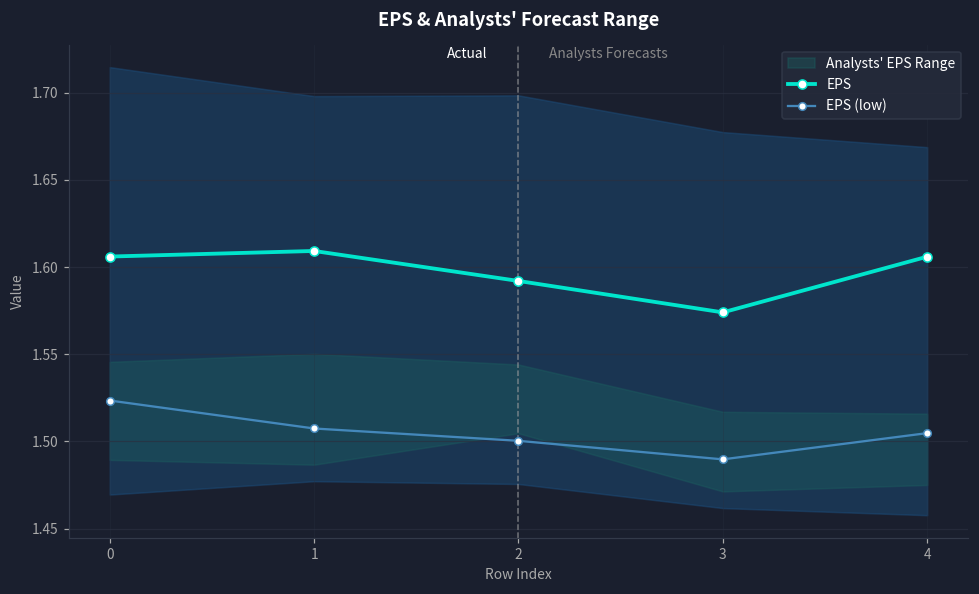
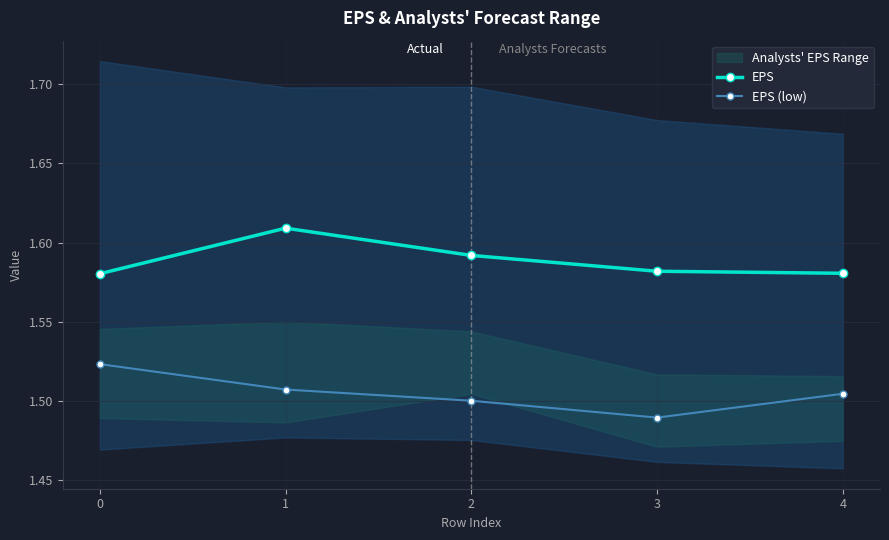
EPS, 0: 1.606 -> 1.580
EPS, 3: 1.574 -> 1.582
EPS, 4: 1.606 -> 1.581
